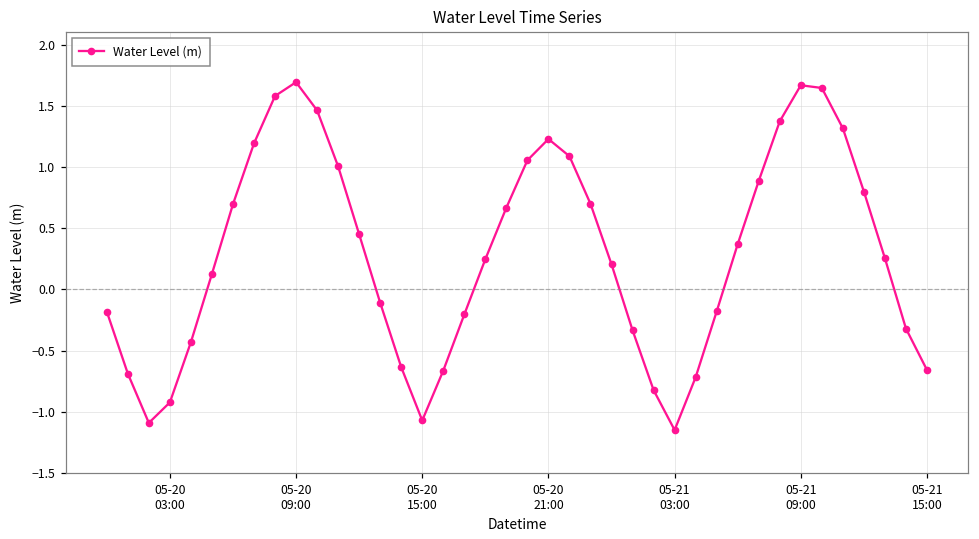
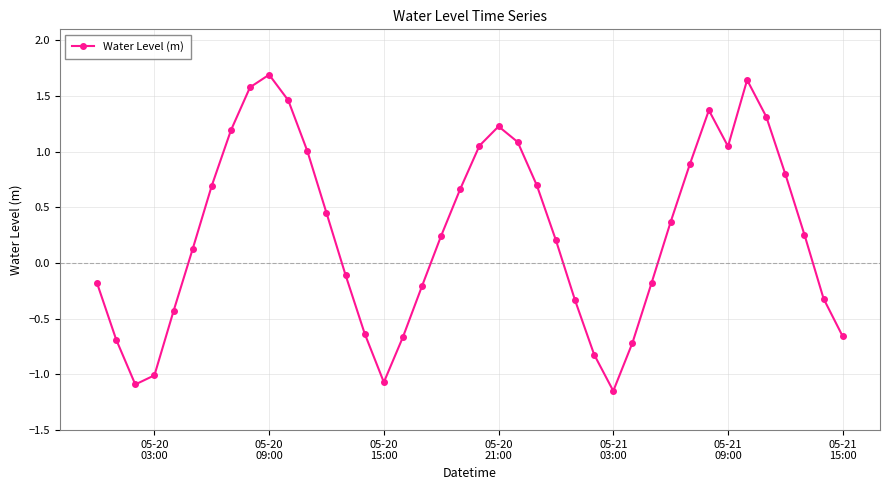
05-20 03:00: -0.92 -> -1.01
05-21 09:00: 1.67 -> 1.05
